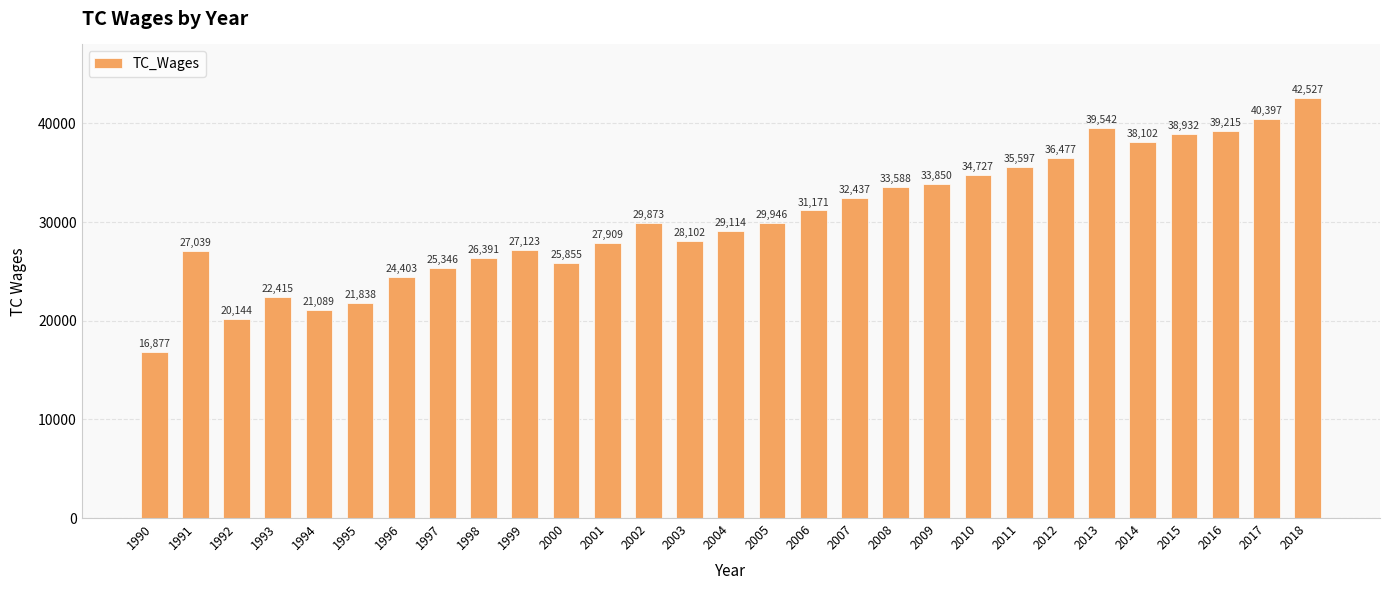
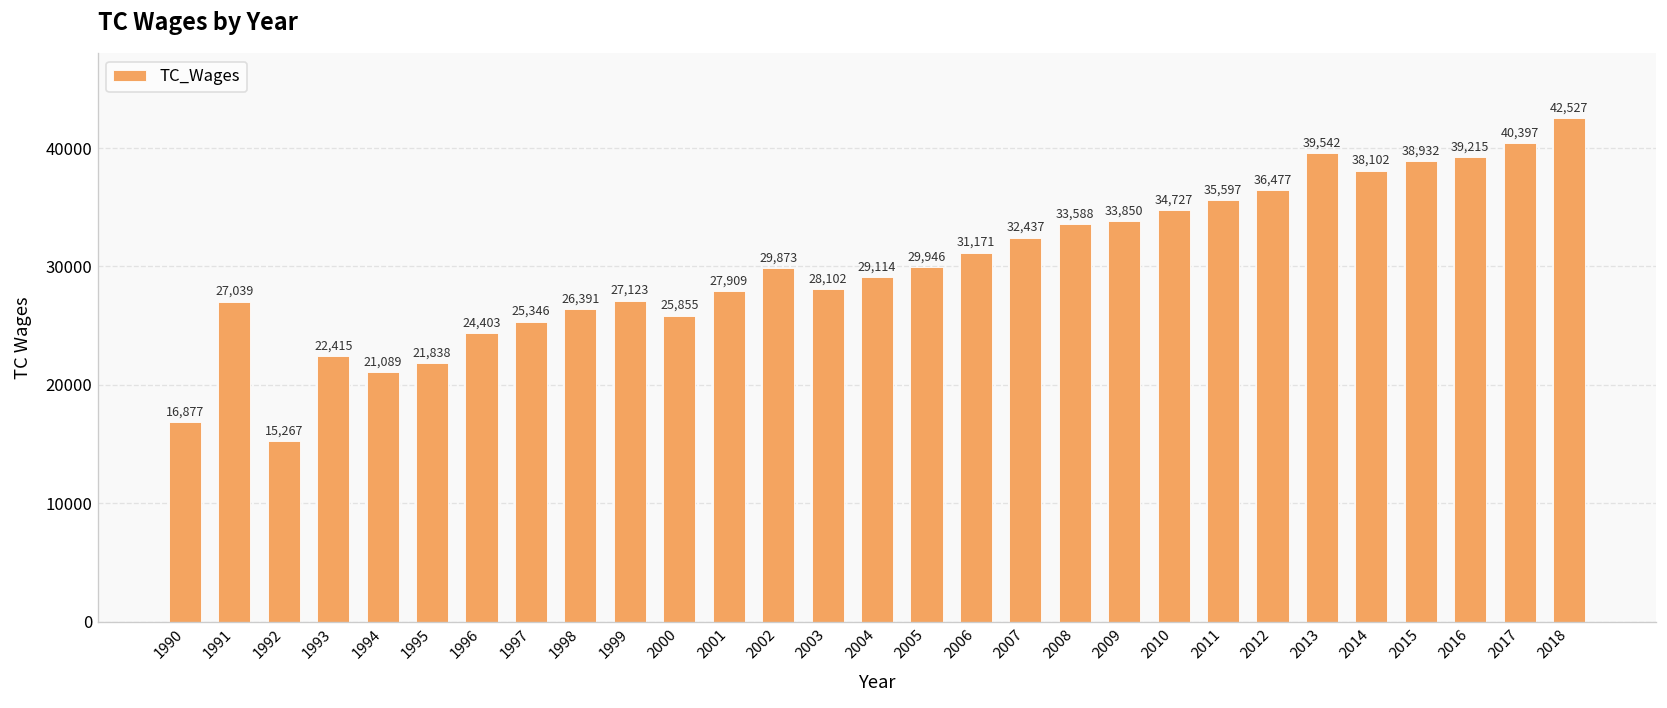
1992: 20,144 -> 15,267
